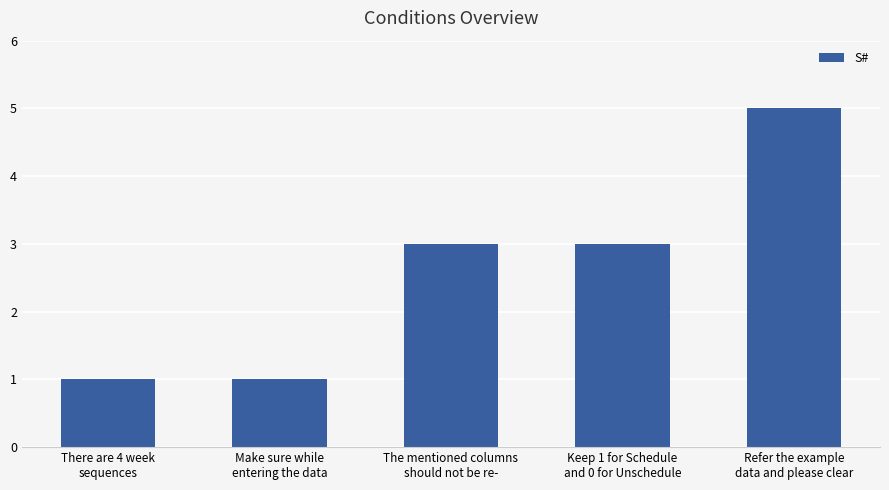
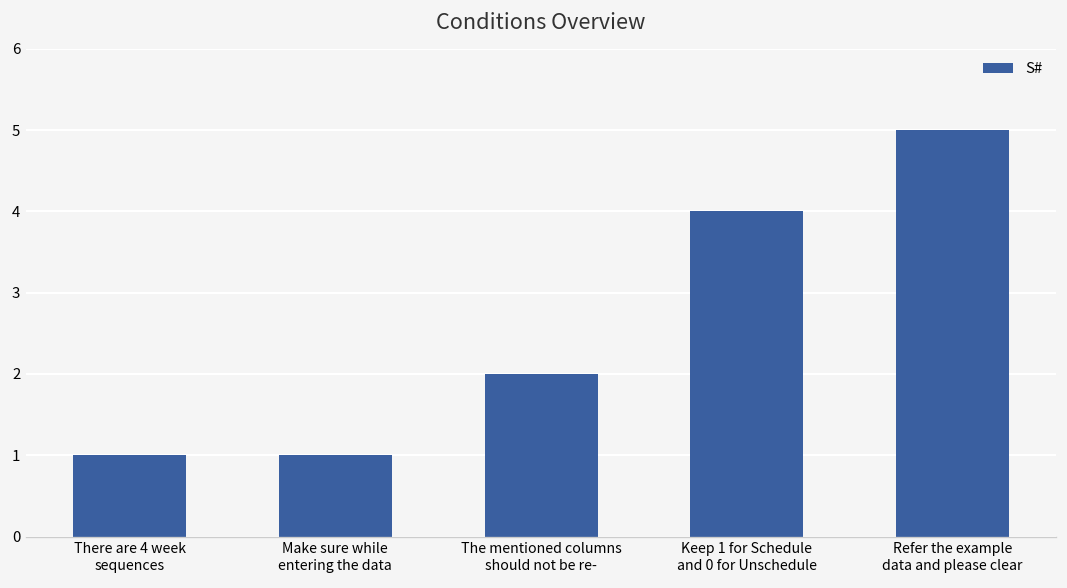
The mentioned columns should not be re-: 3 -> 2
Keep 1 for Schedule and 0 for Unschedule: 3 -> 4
